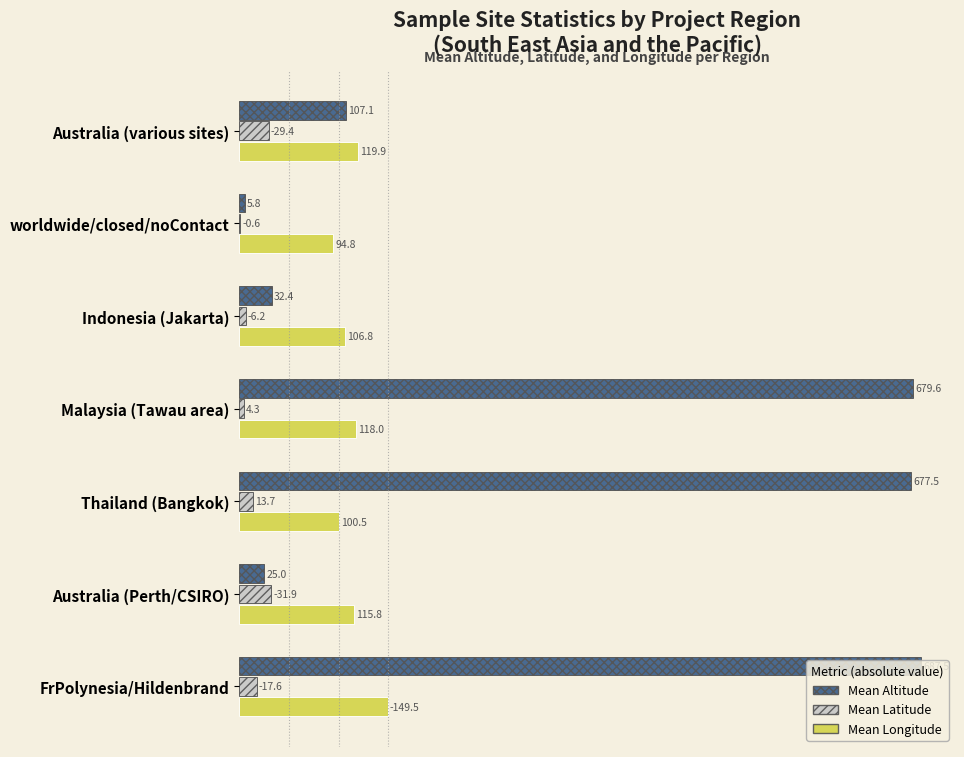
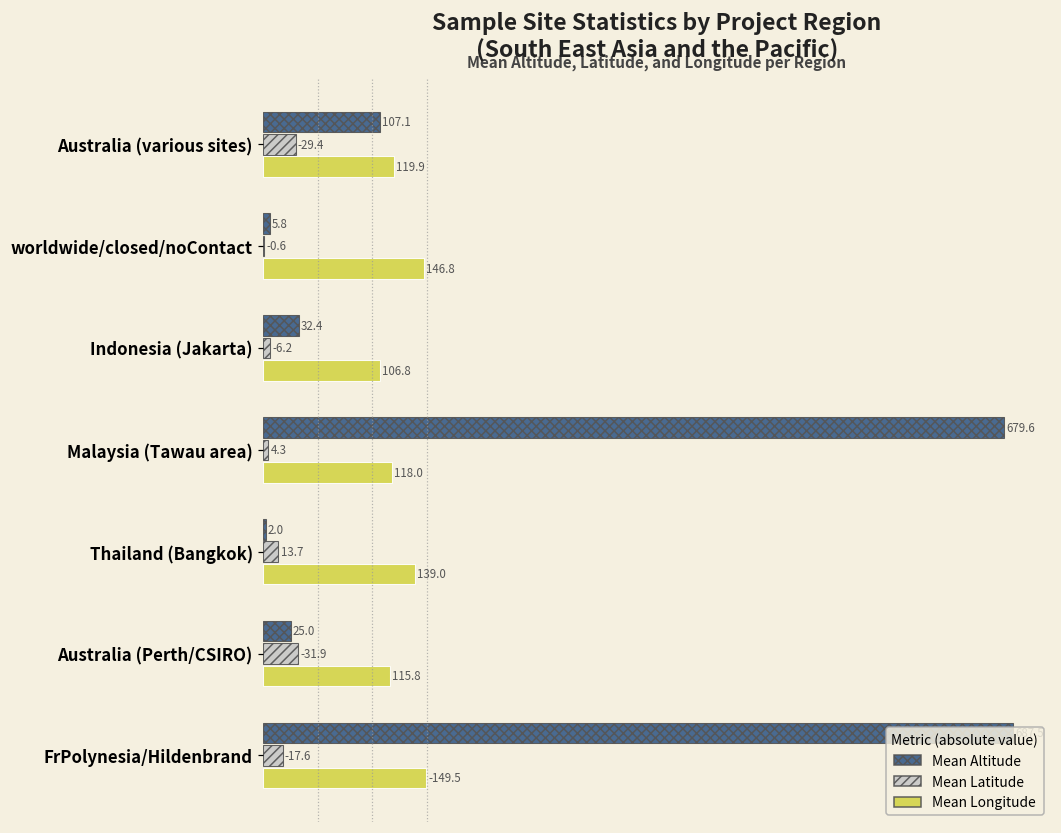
Mean Longitude, worldwide/closed/noContact: 94.8 -> 146.8
Mean Altitude, Thailand (Bangkok): 677.5 -> 2.0
Mean Longitude, Thailand (Bangkok): 100.5 -> 139.0
